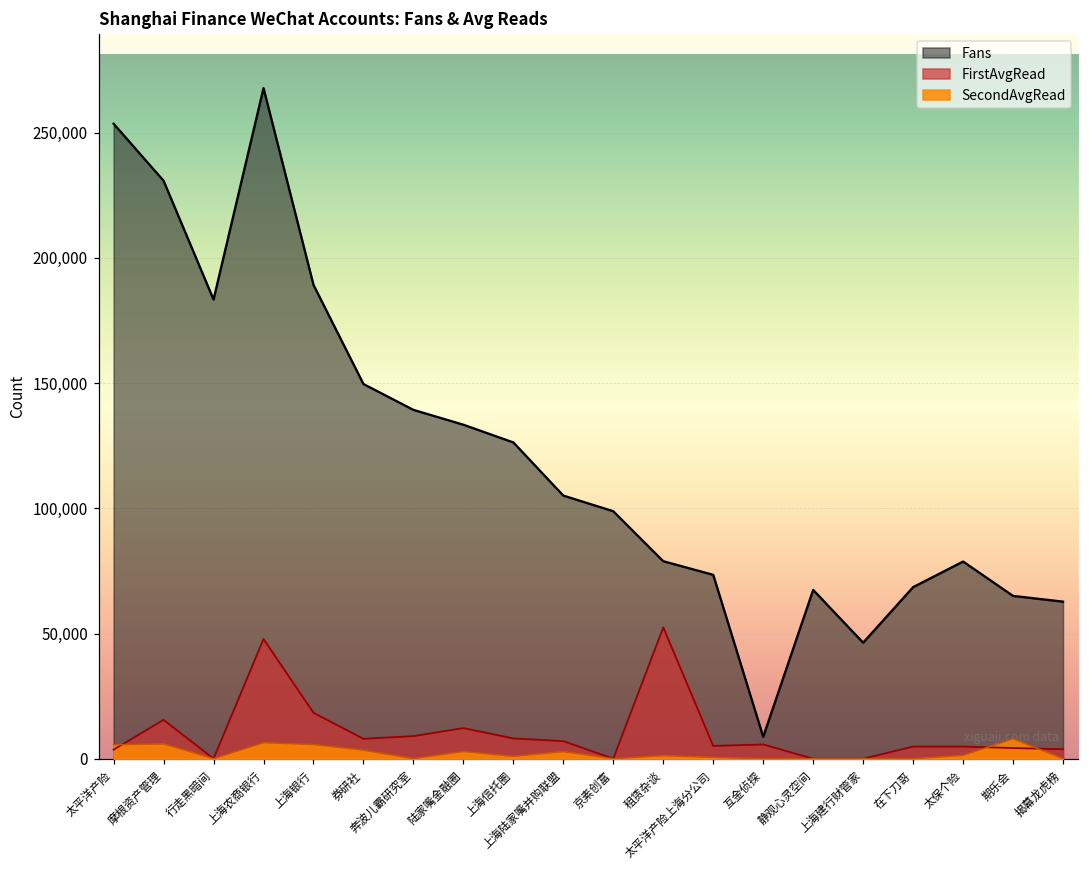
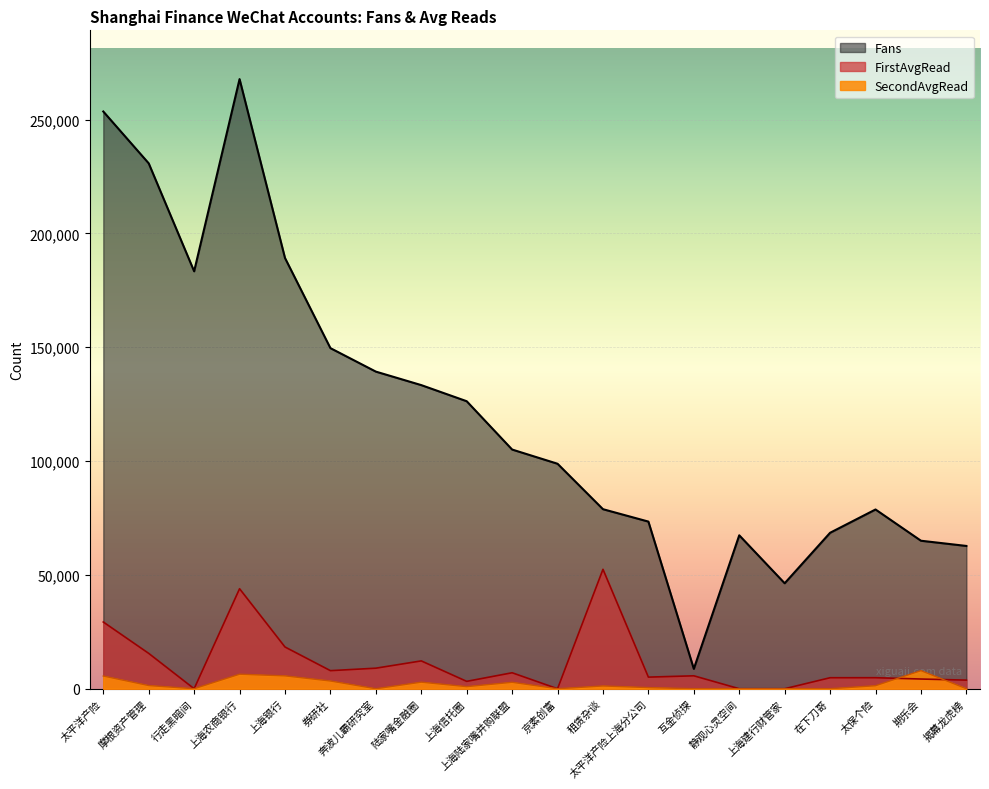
FirstAvgRead, 太平洋产险: 4,000 -> 29,000
SecondAvgRead, 摩根资产管理: 6,000 -> 1,000
FirstAvgRead, 上海农商银行: 48,000 -> 44,000
FirstAvgRead, 上海信托圈: 8,000 -> 3,000
